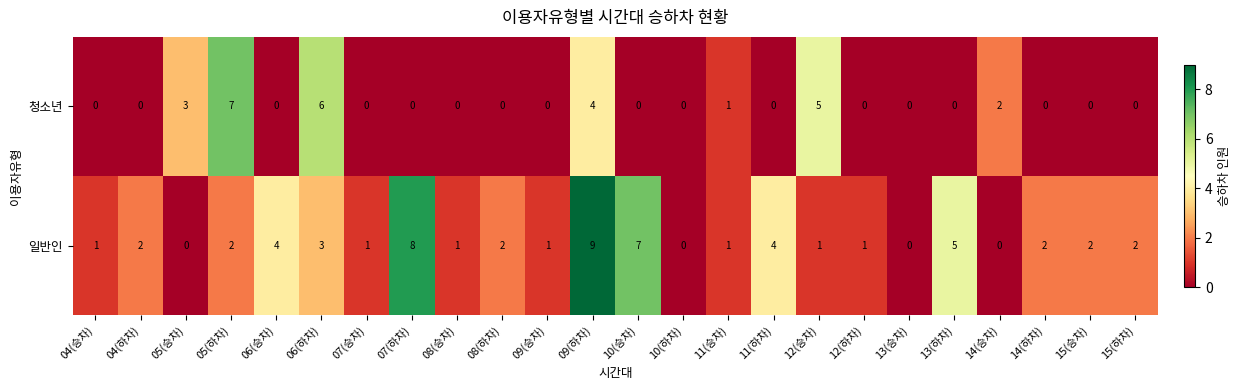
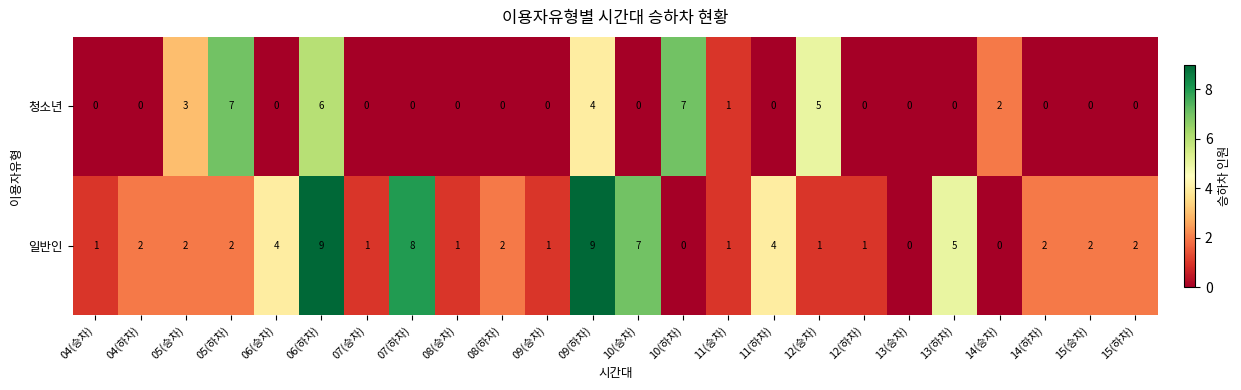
청소년, 10(하차): 0 -> 7
일반인, 05(승차): 0 -> 2
일반인, 06(하차): 3 -> 9
